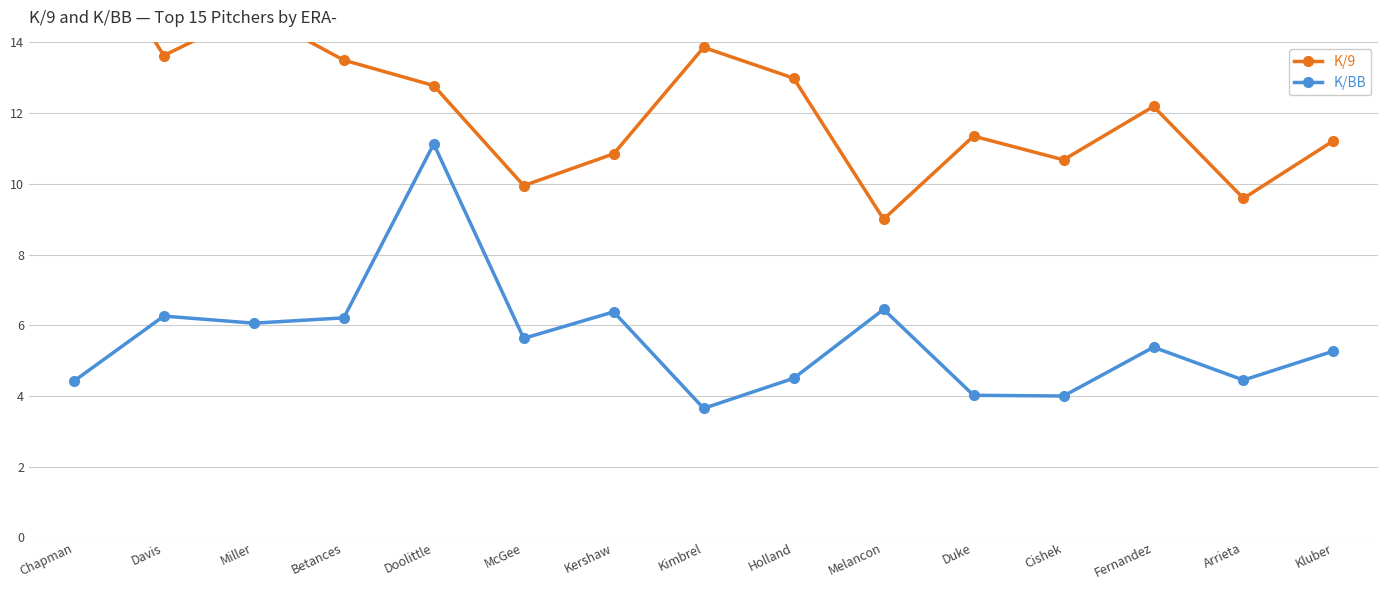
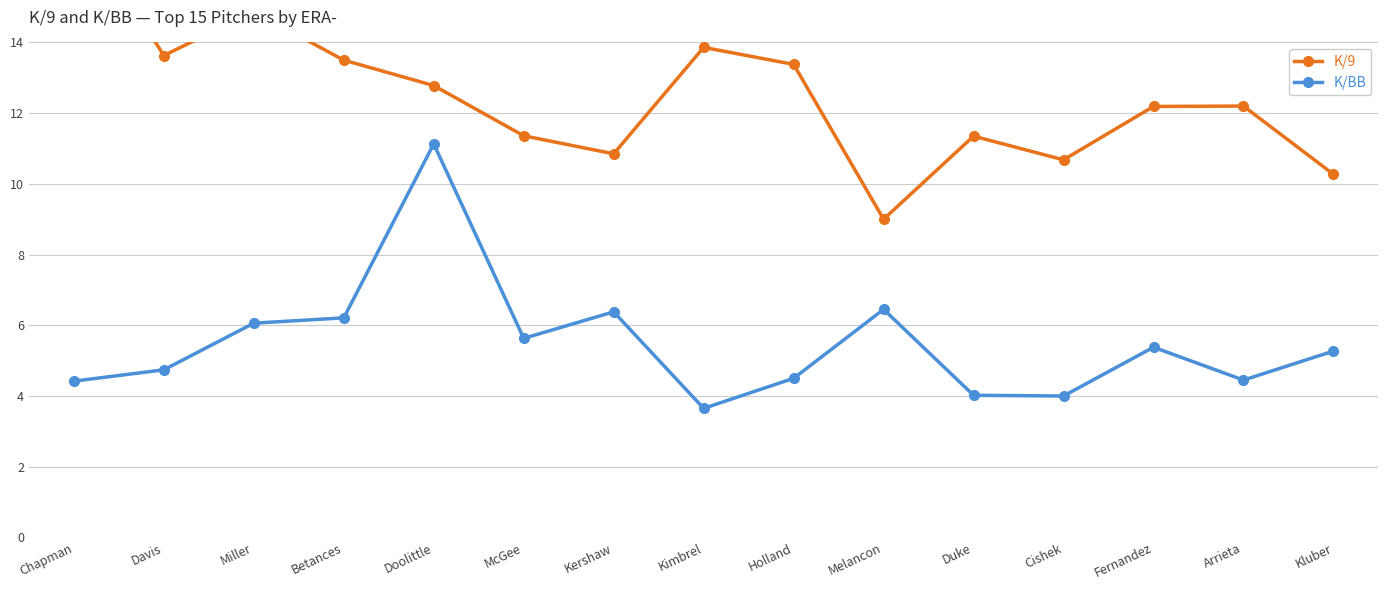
K/BB, Davis: 6.3 -> 4.7
K/9, McGee: 10.0 -> 11.4
K/9, Holland: 13.0 -> 13.4
K/9, Arrieta: 9.6 -> 12.2
K/9, Kluber: 11.2 -> 10.3
